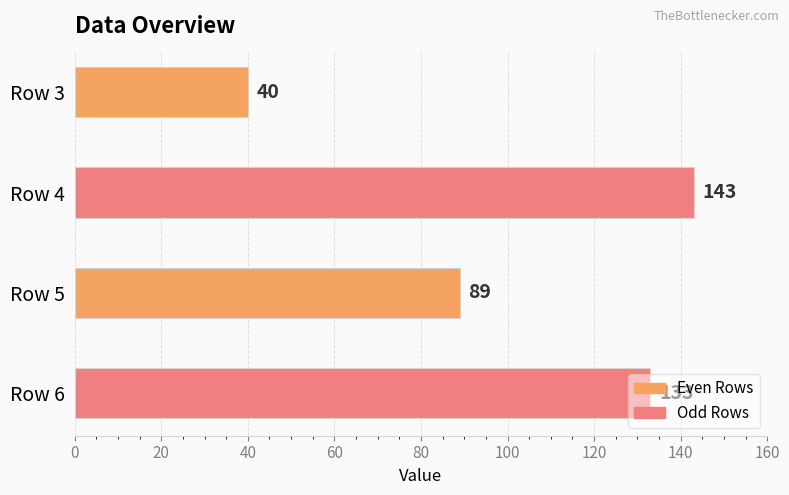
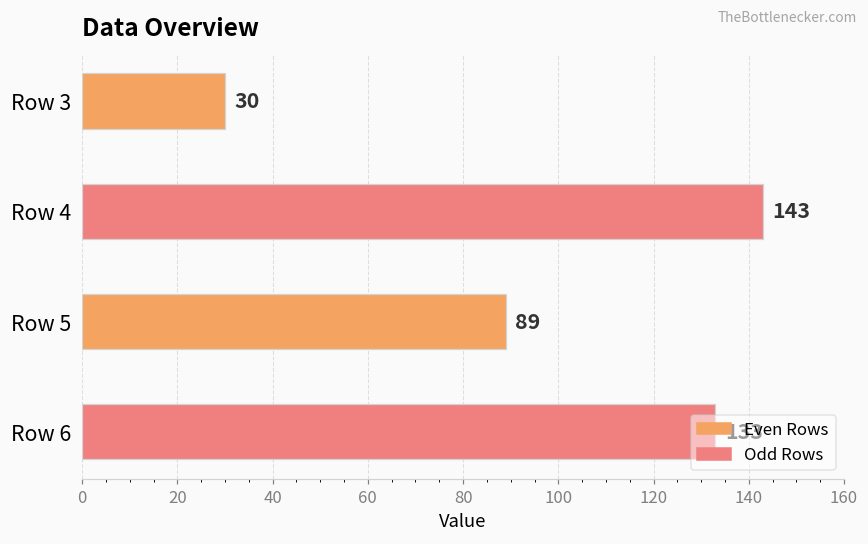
Row 3: 40 -> 30
